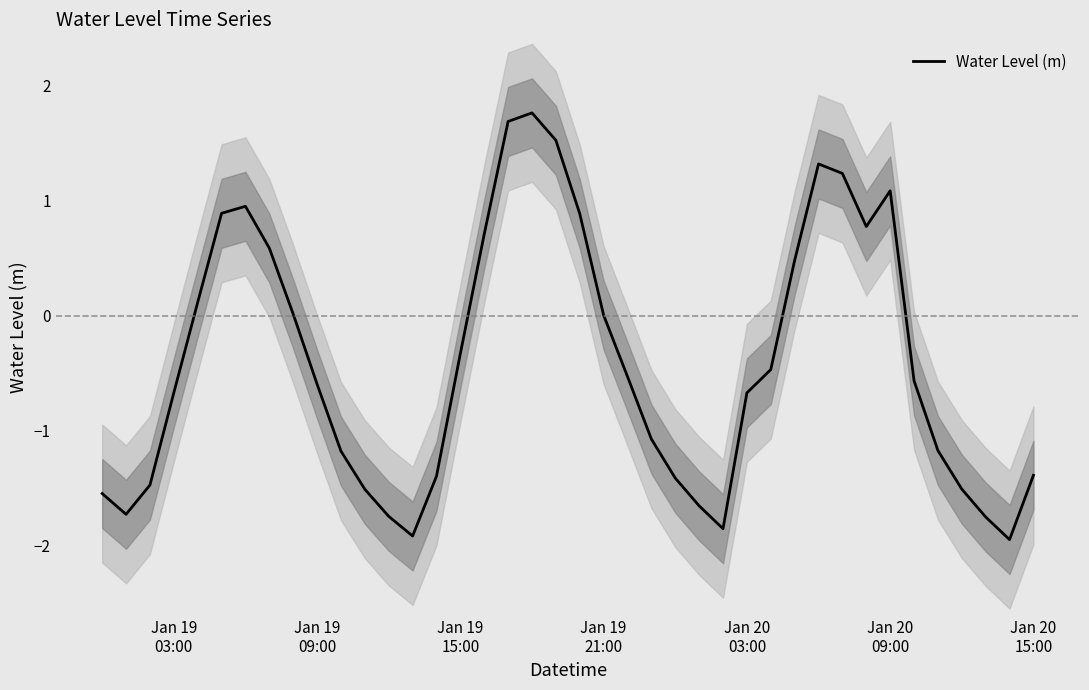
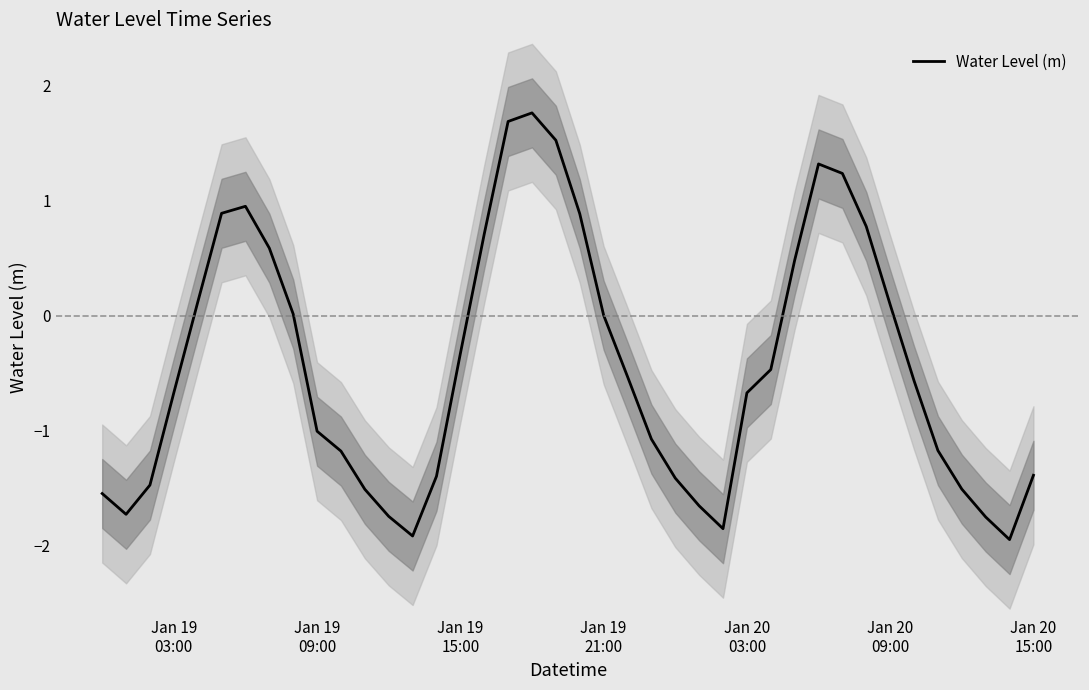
Water Level (m), Jan 19 09:00: -0.59 -> -1.00
Water Level (m), Jan 20 09:00: 1.09 -> 0.10
